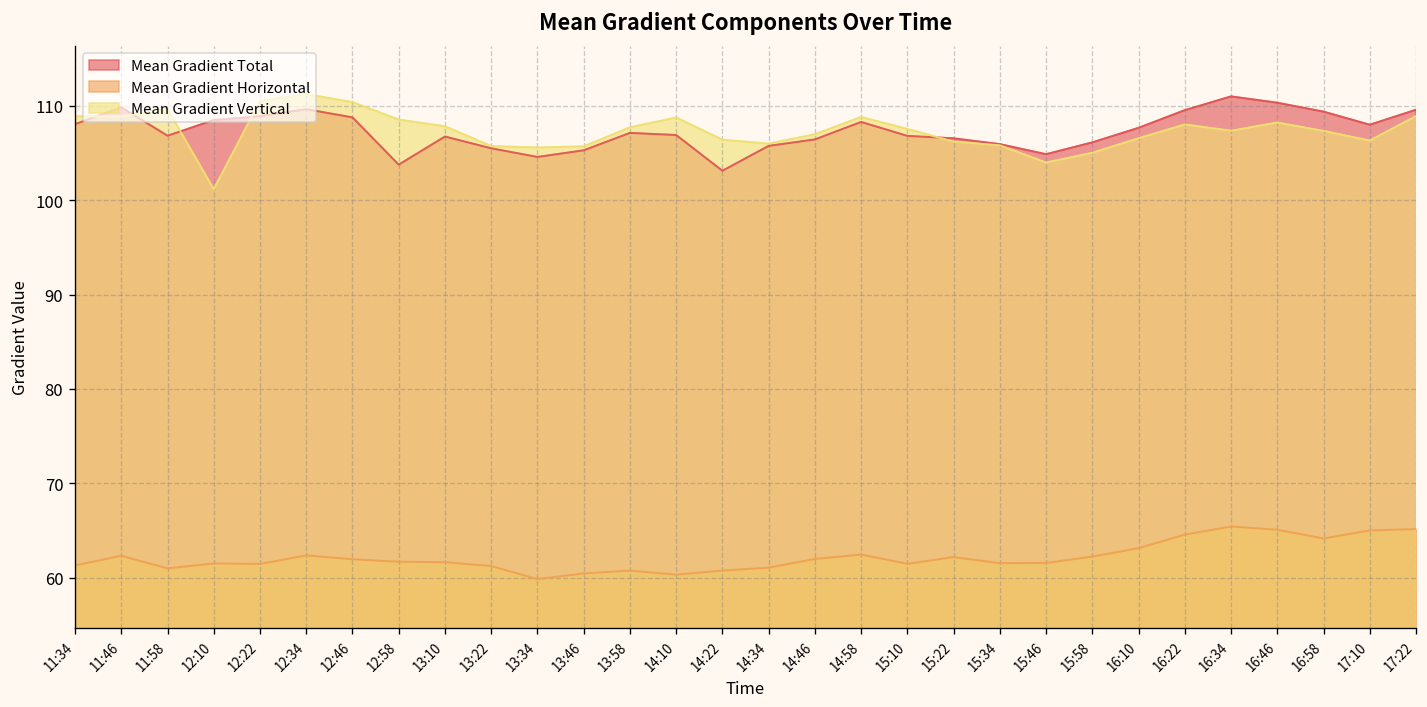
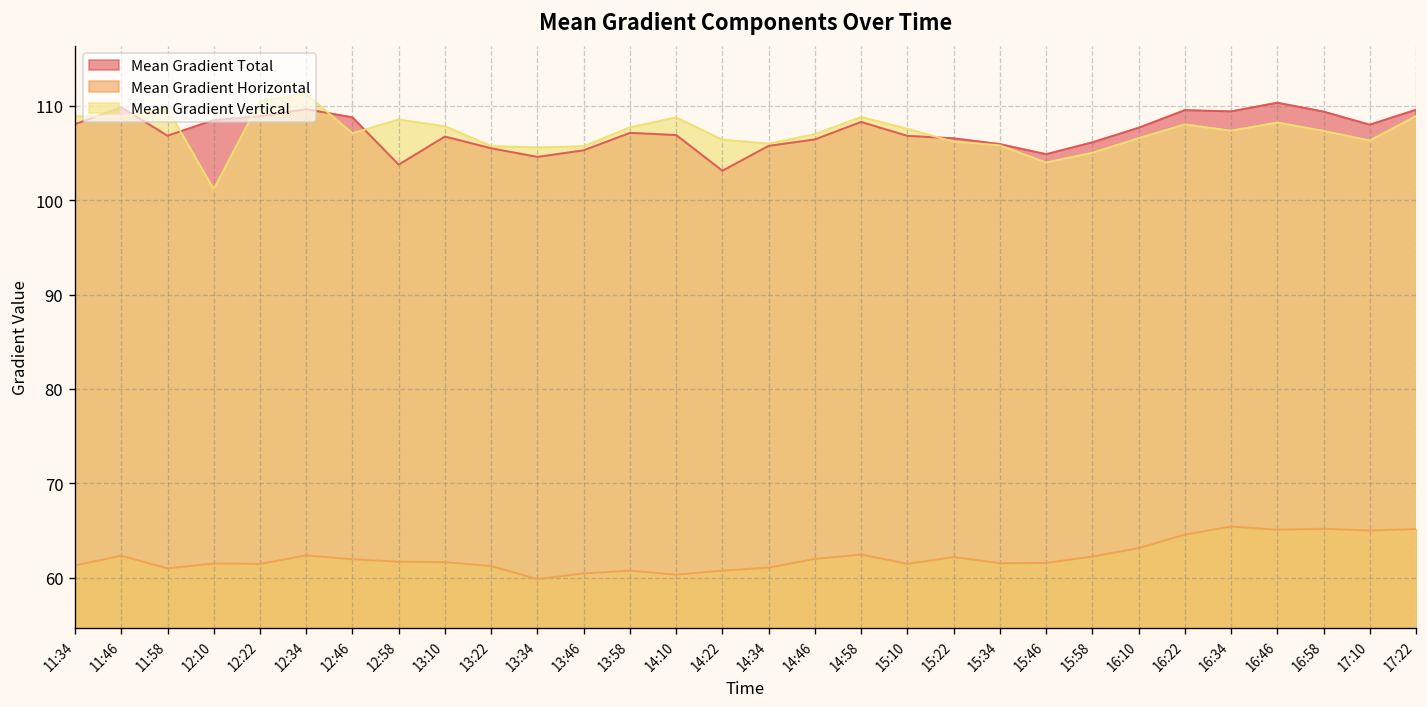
Mean Gradient Vertical, 12:46: 110 -> 107
Mean Gradient Total, 16:34: 111 -> 109
Mean Gradient Horizontal, 16:58: 64 -> 65
